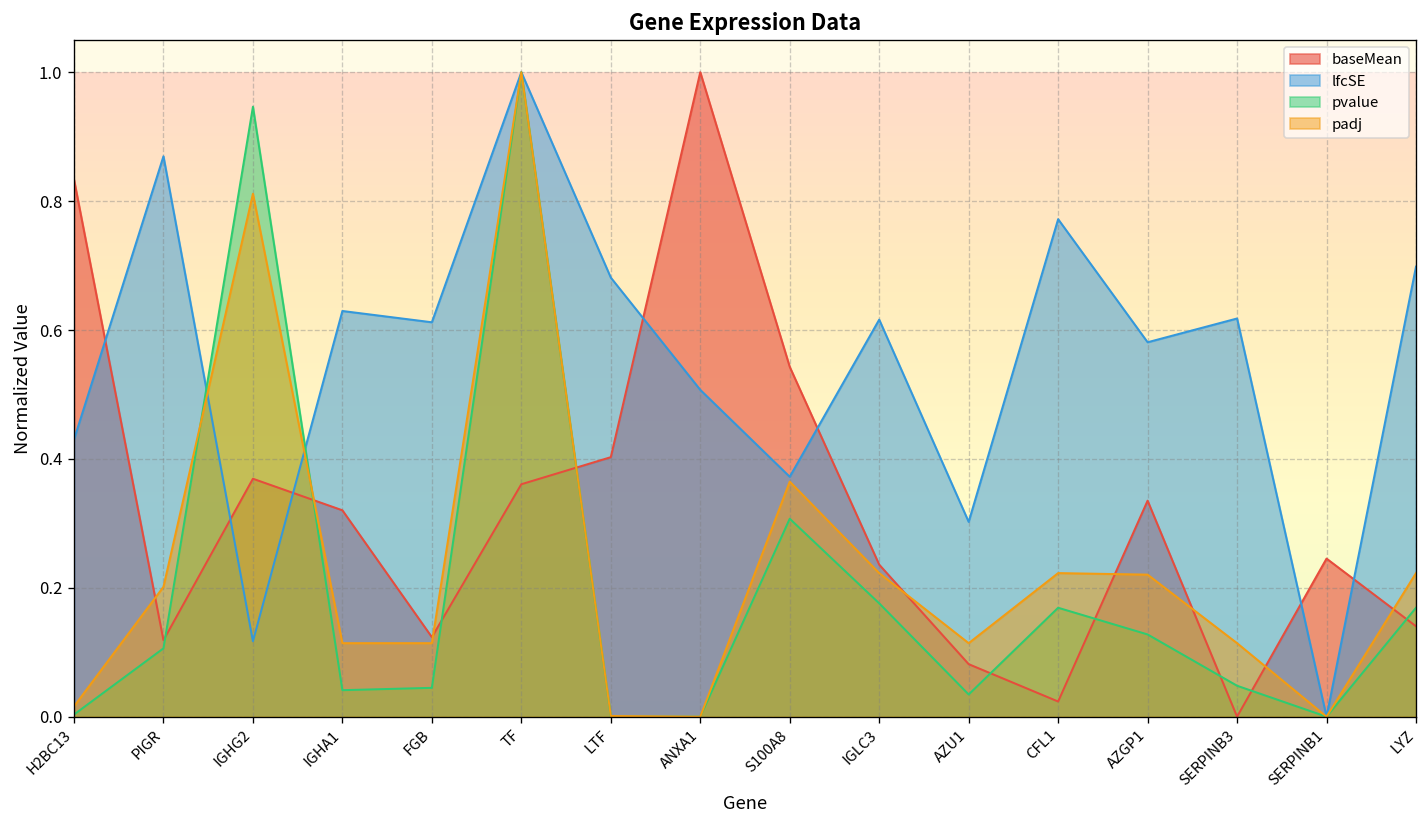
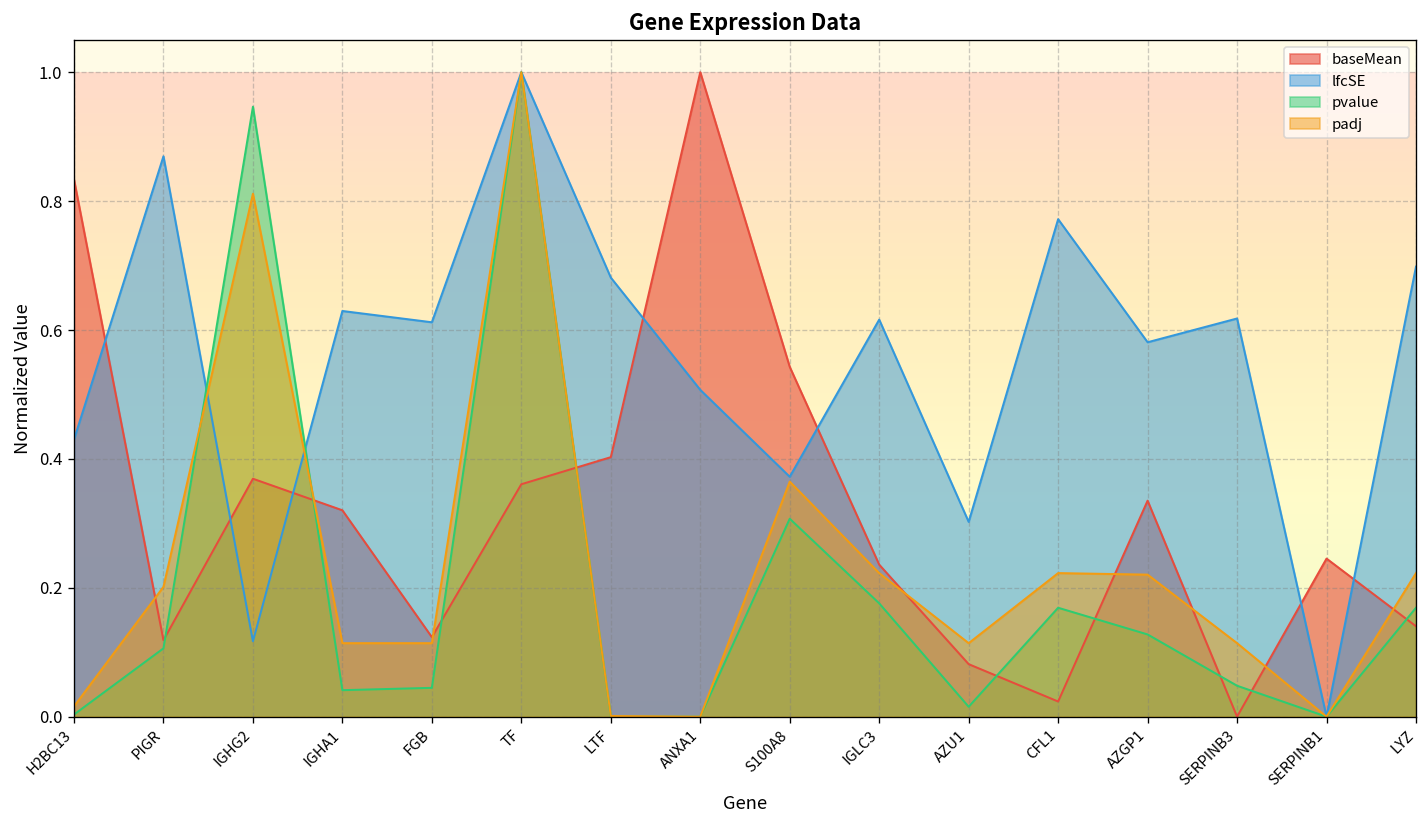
pvalue, AZU1: 0.03 -> 0.02
